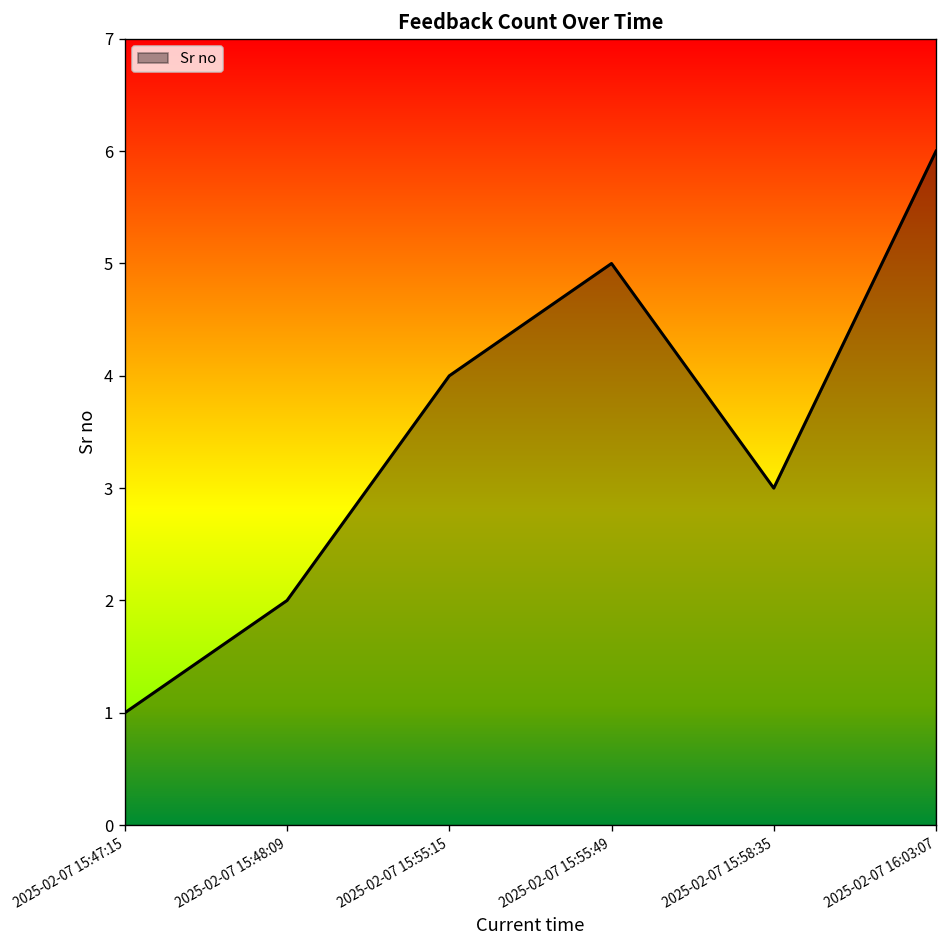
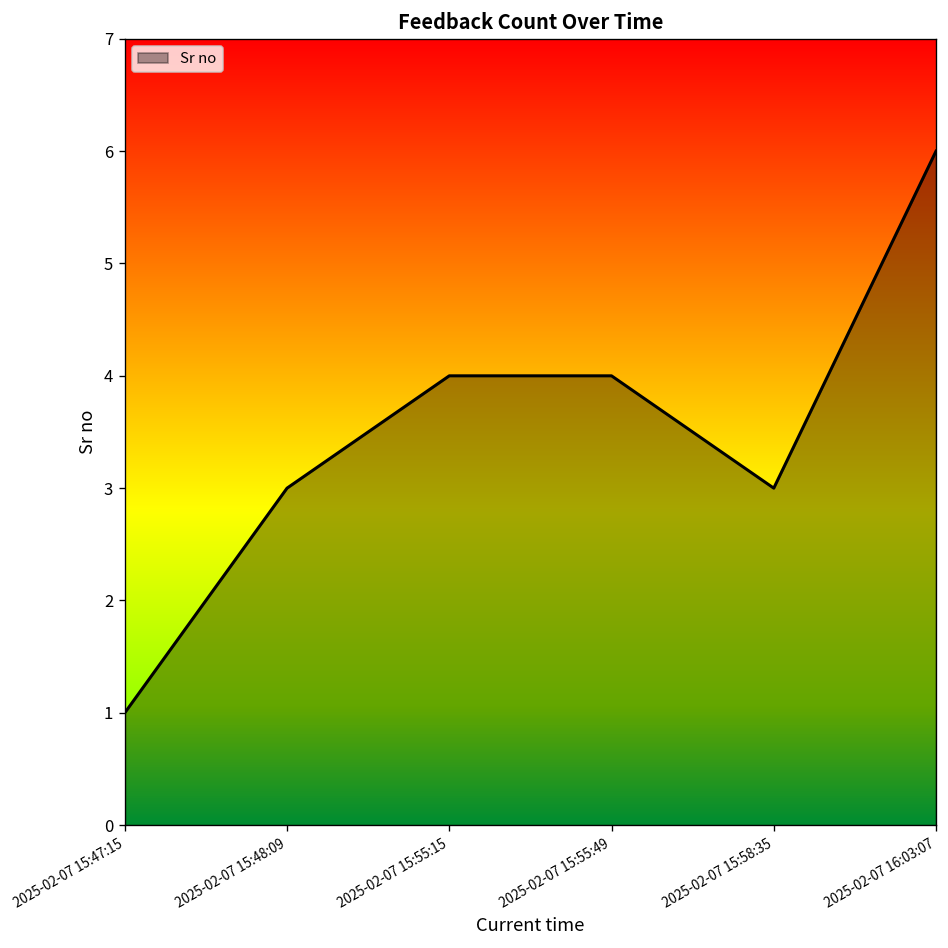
2025-02-07 15:48:09: 2 -> 3
2025-02-07 15:55:49: 5 -> 4
